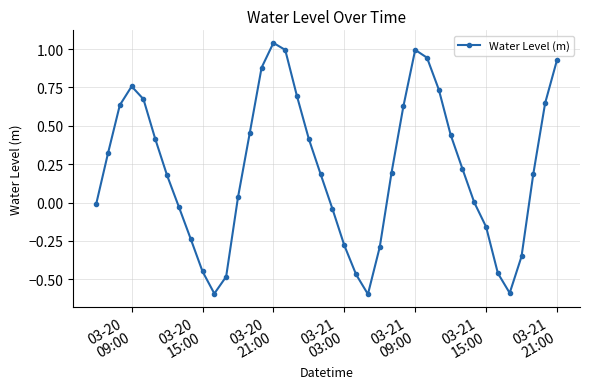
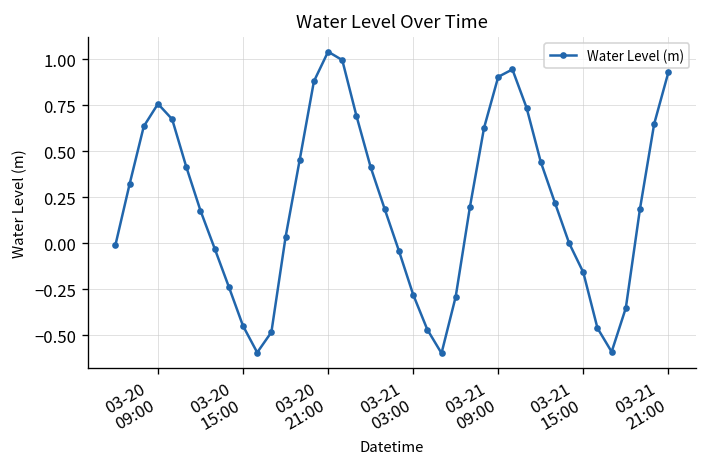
03-21 09:00: 0.99 -> 0.90
